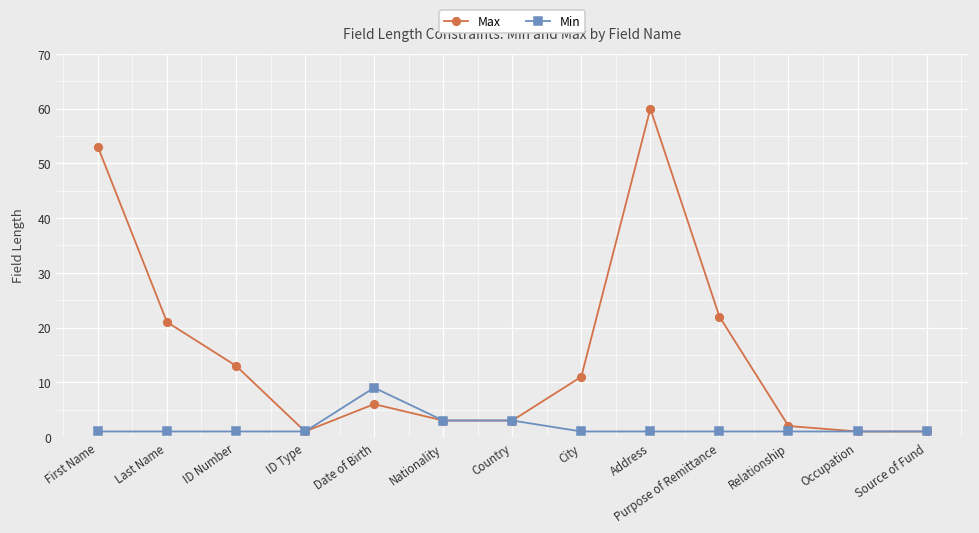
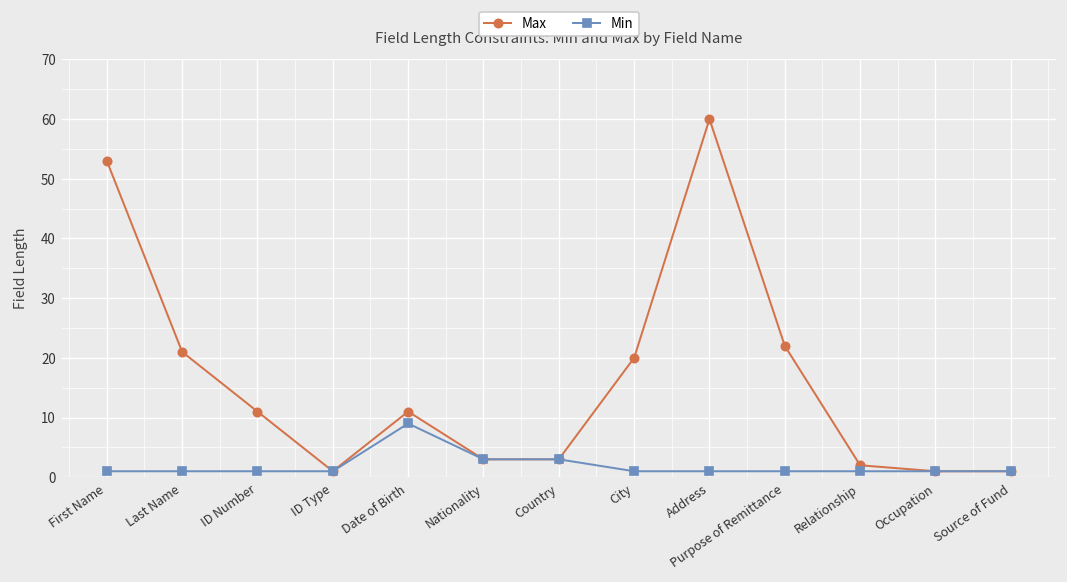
Max, ID Number: 13 -> 11
Max, Date of Birth: 6 -> 11
Max, City: 11 -> 20
